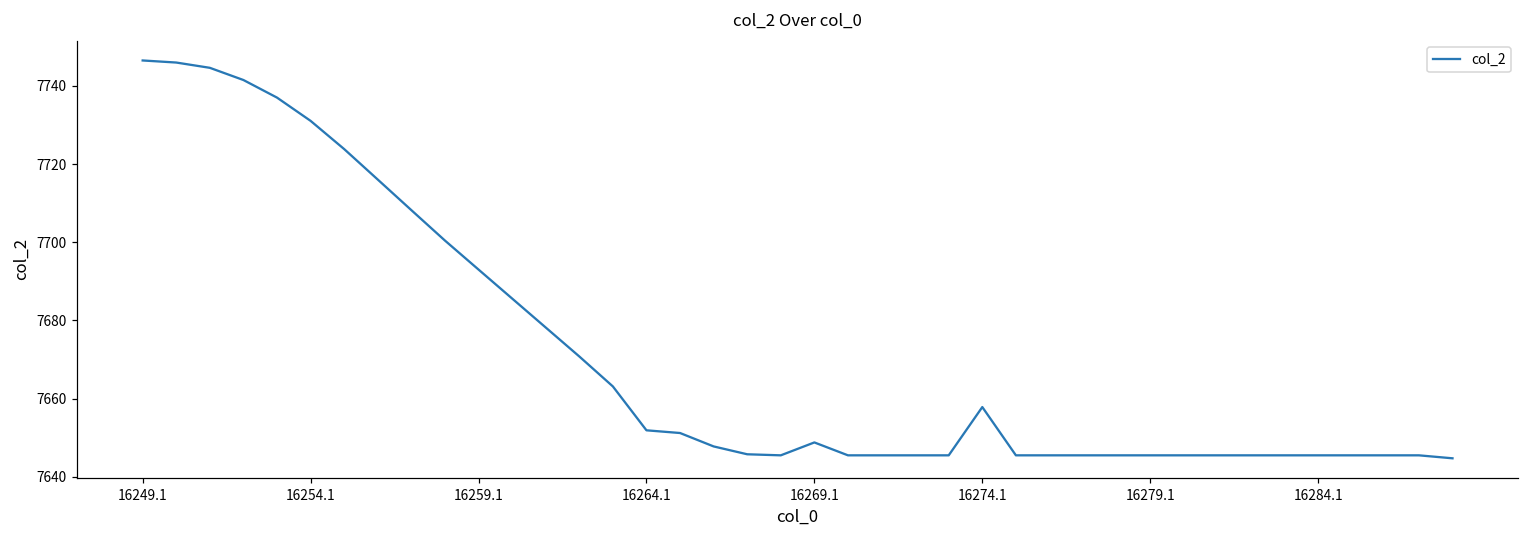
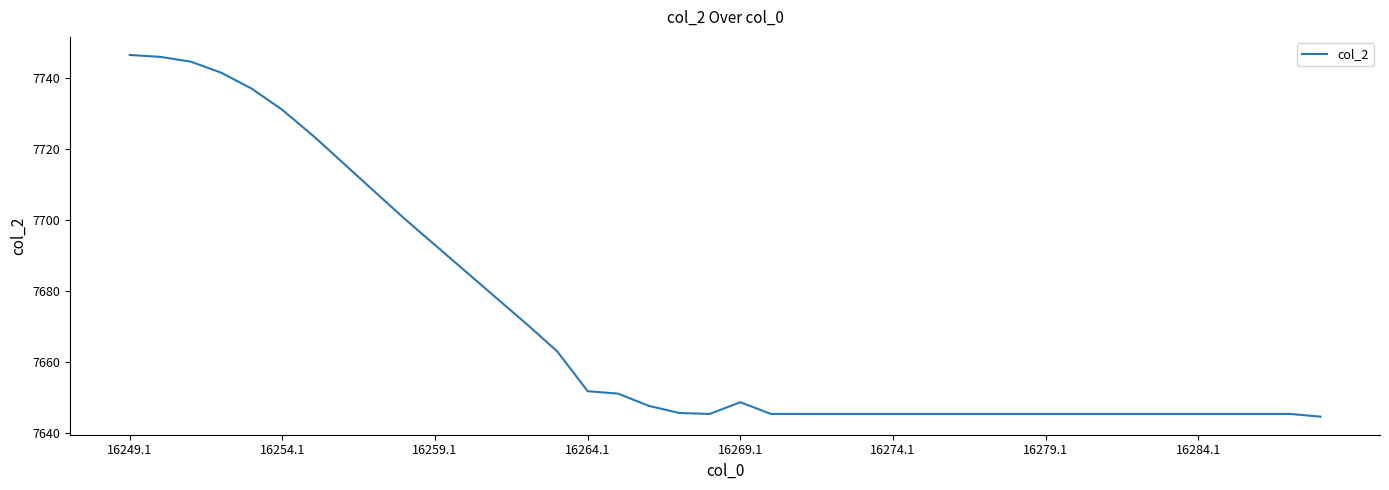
16274.1: 7658 -> 7645
